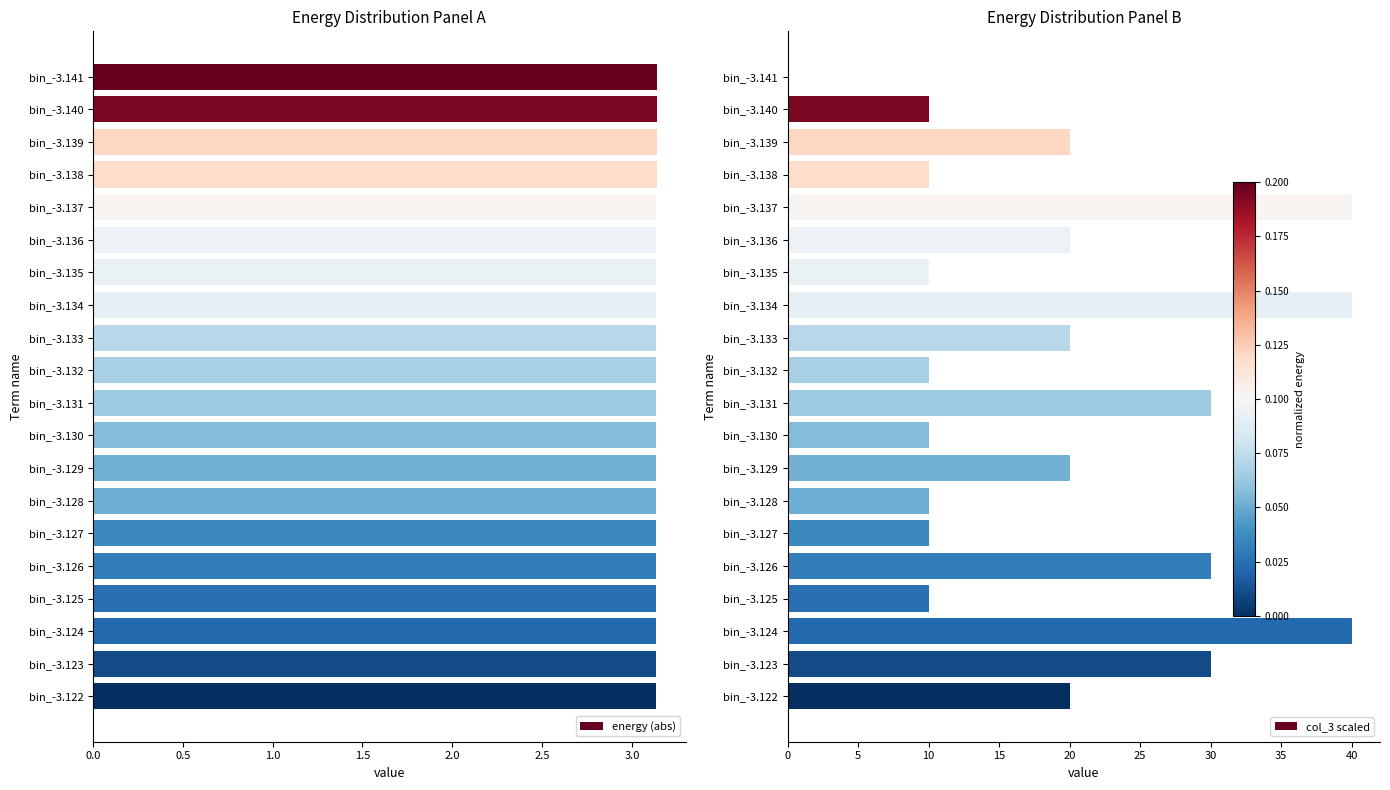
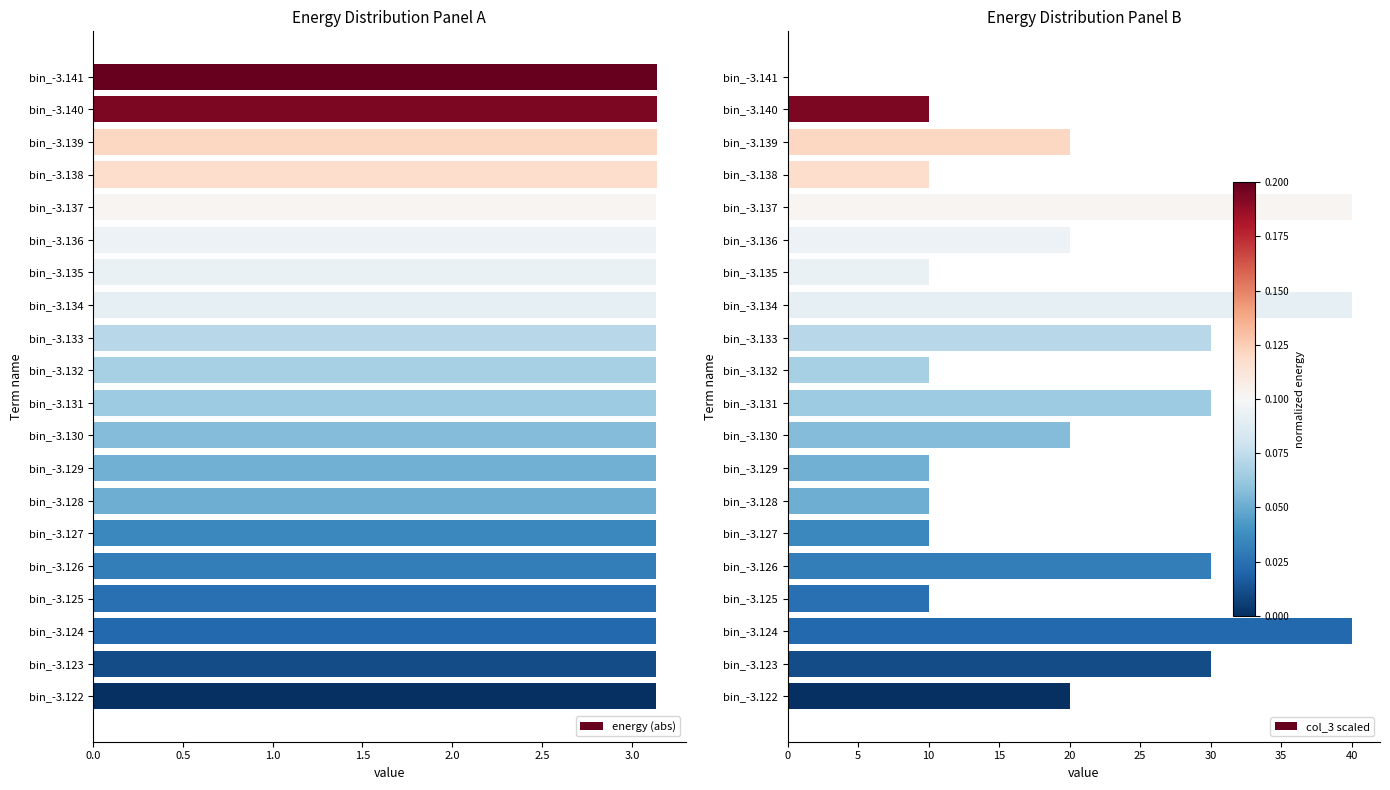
Energy Distribution Panel B, bin_-3.133: 20.0 -> 30.0
Energy Distribution Panel B, bin_-3.130: 10.0 -> 20.0
Energy Distribution Panel B, bin_-3.129: 20.0 -> 10.0
